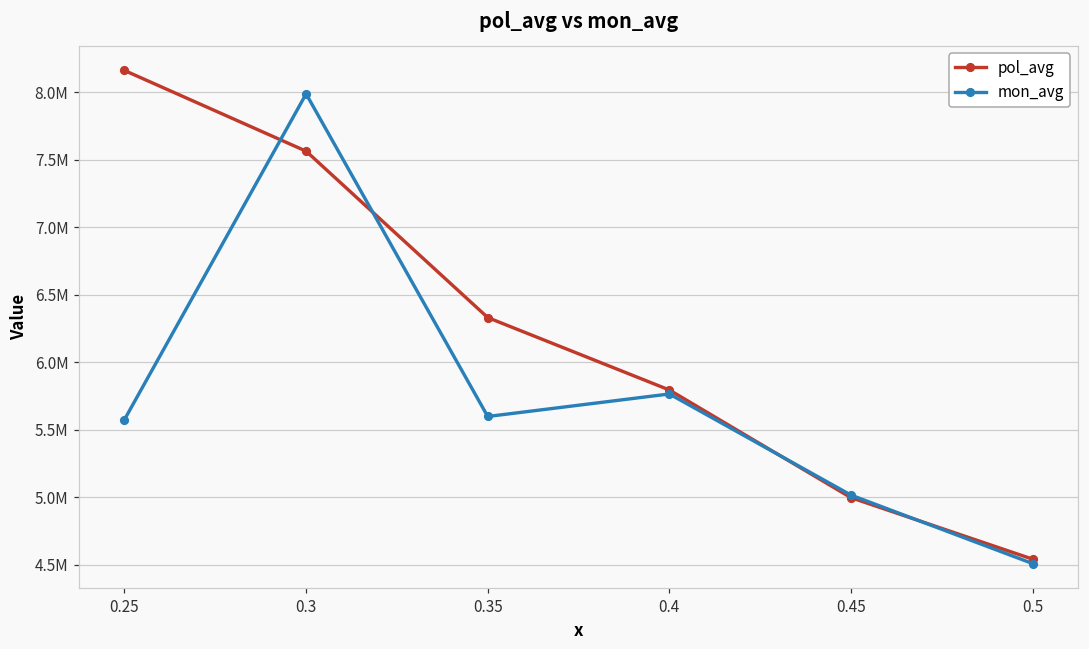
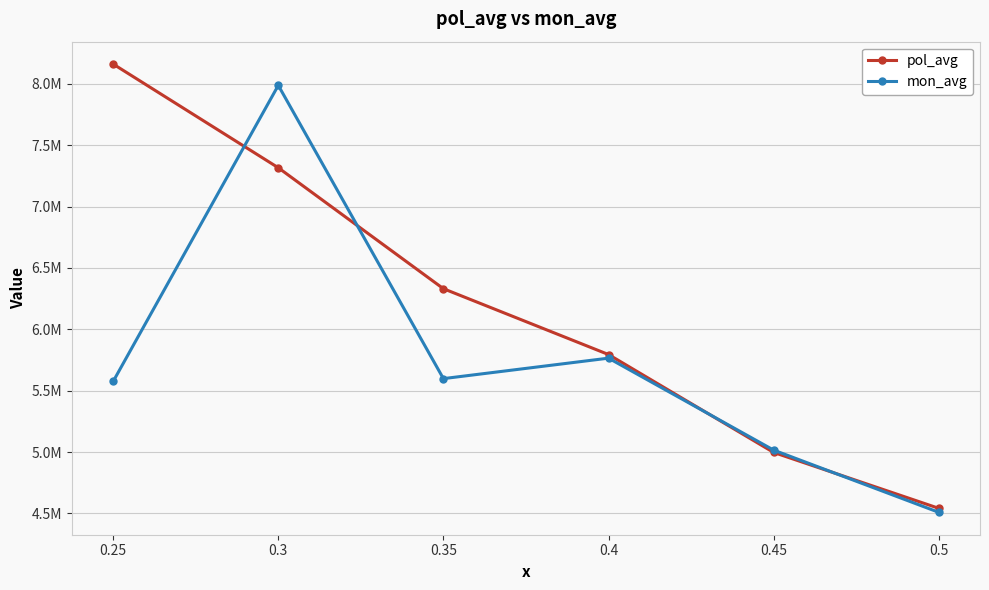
pol_avg, 0.3: 7560000 -> 7320000
